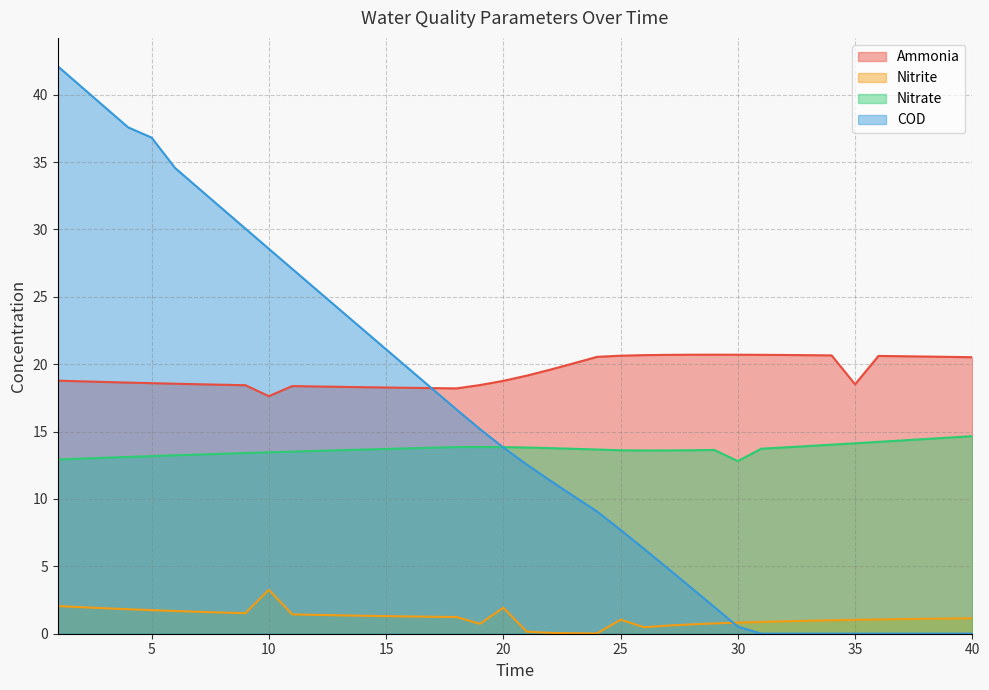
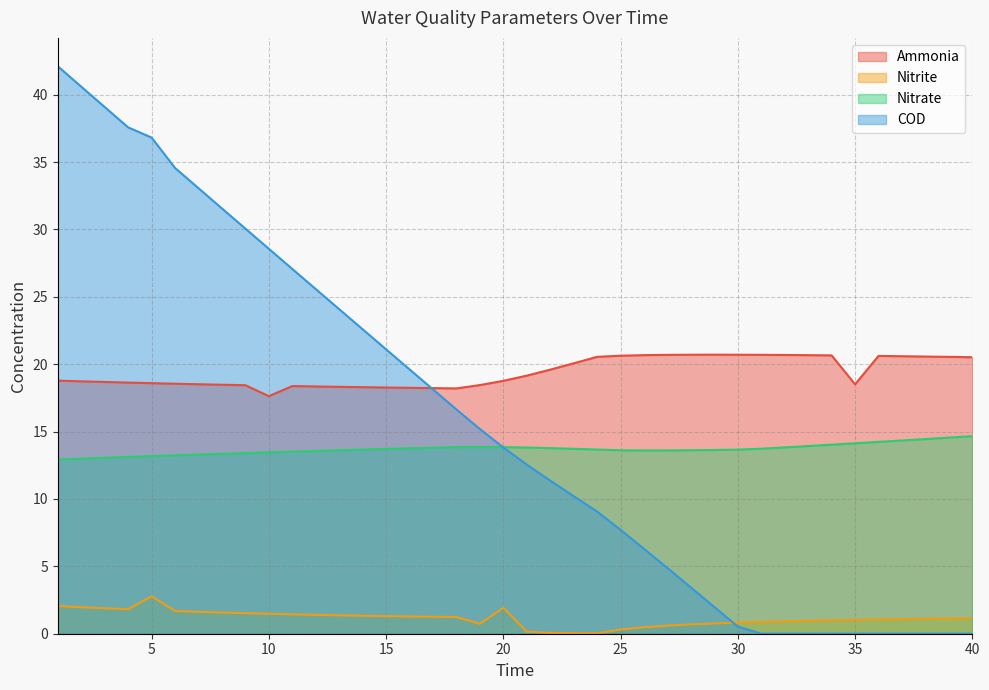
Nitrite, 5: 1.7 -> 2.8
Nitrite, 10: 3.3 -> 1.5
Nitrite, 25: 1.0 -> 0.3
Nitrate, 30: 12.8 -> 13.7
